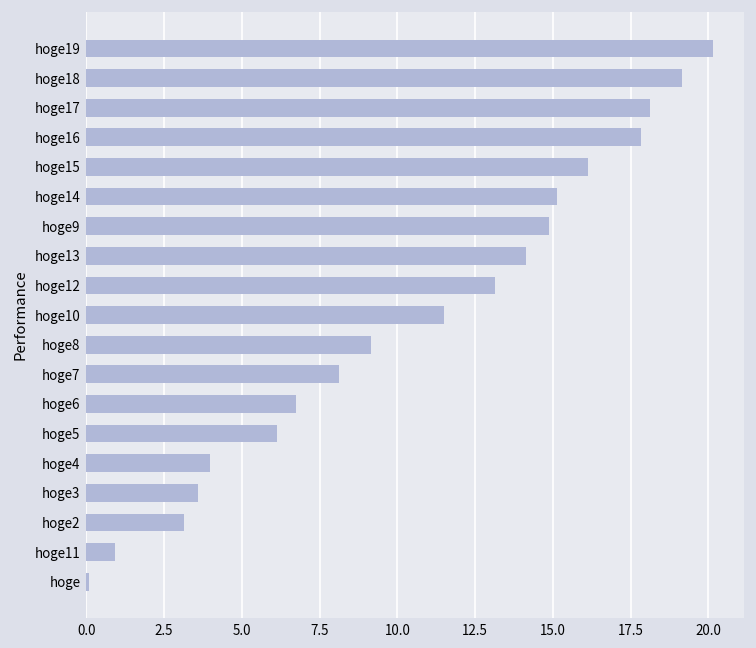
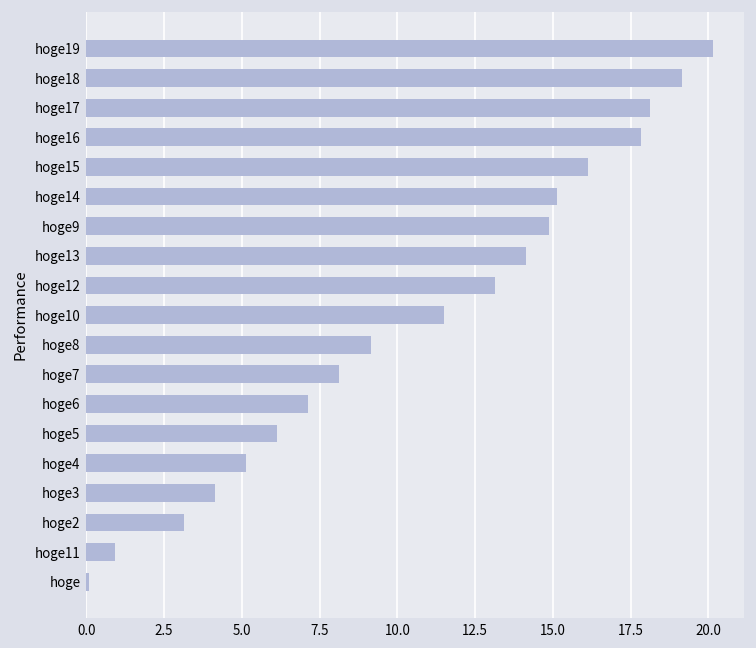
hoge6: 6.7 -> 7.1
hoge4: 4.0 -> 5.1
hoge3: 3.6 -> 4.1
